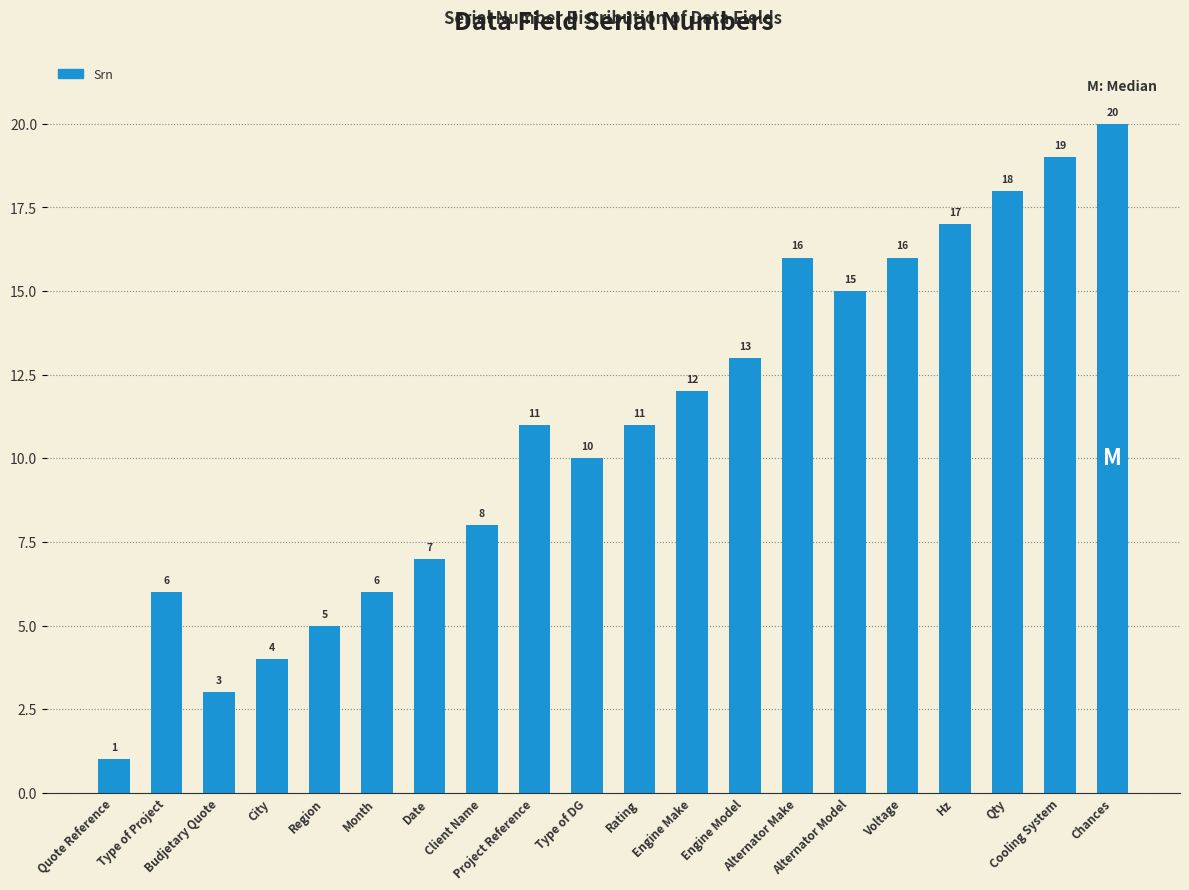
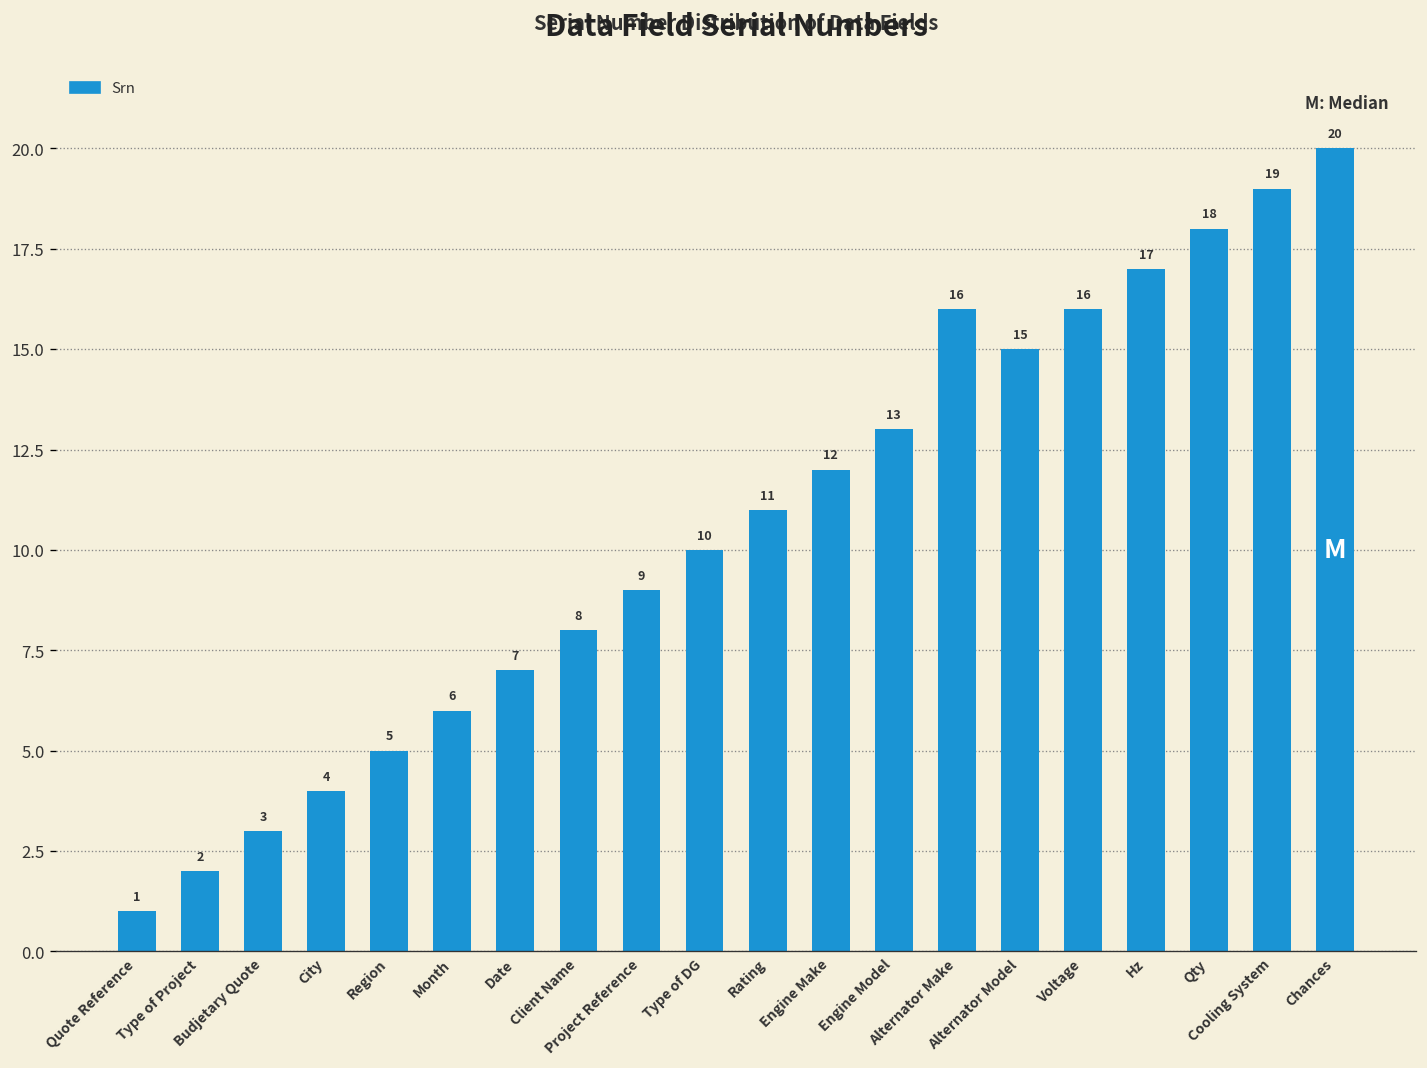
Type of Project: 6 -> 2
Project Reference: 11 -> 9
